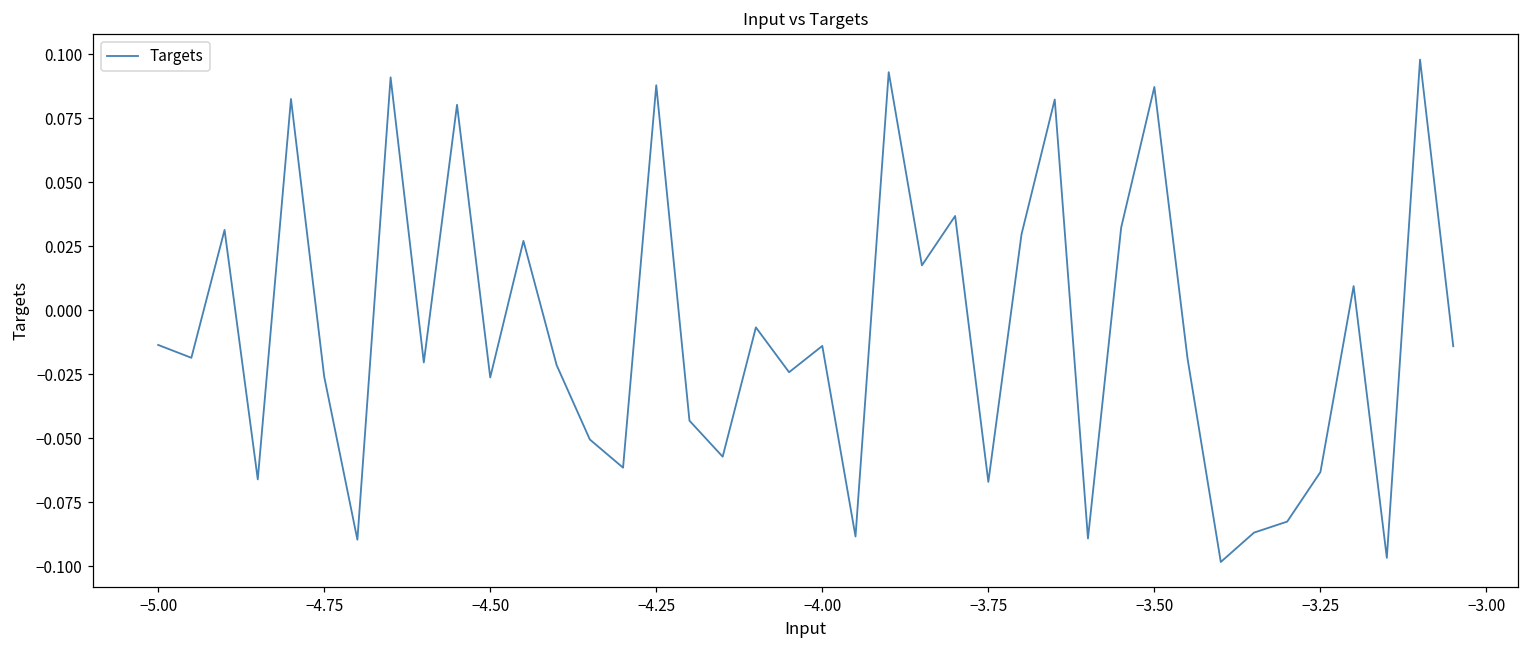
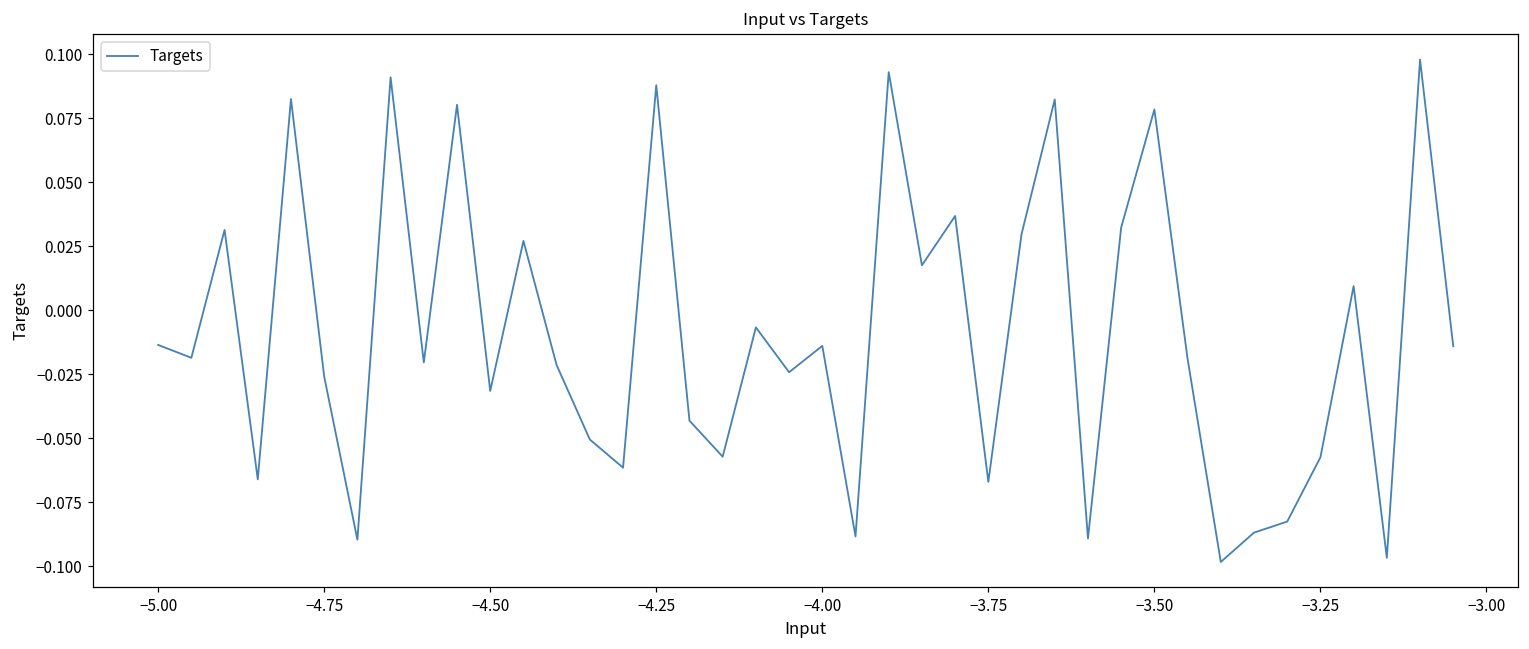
−4.50: -0.026 -> -0.032
−3.50: 0.087 -> 0.078
−3.25: -0.063 -> -0.058
